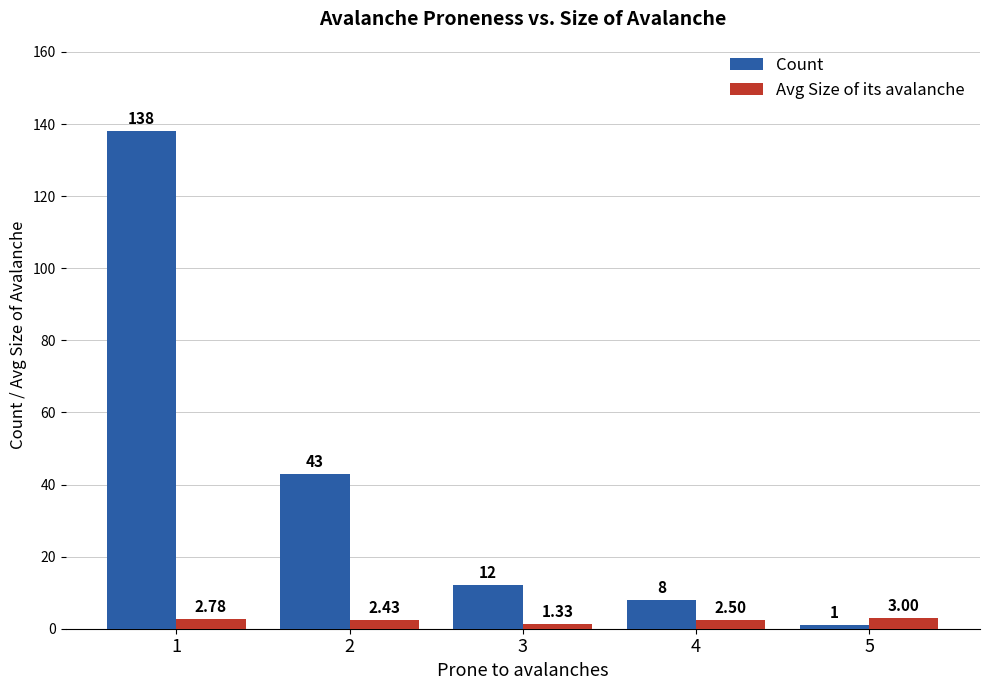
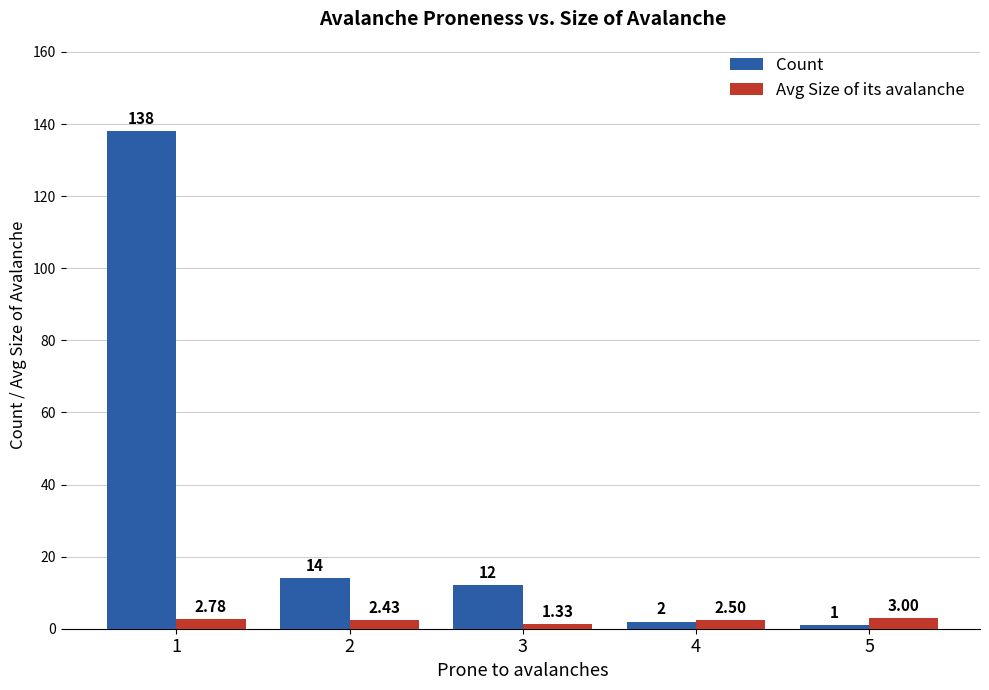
Count, 2: 43 -> 14
Count, 4: 8 -> 2
